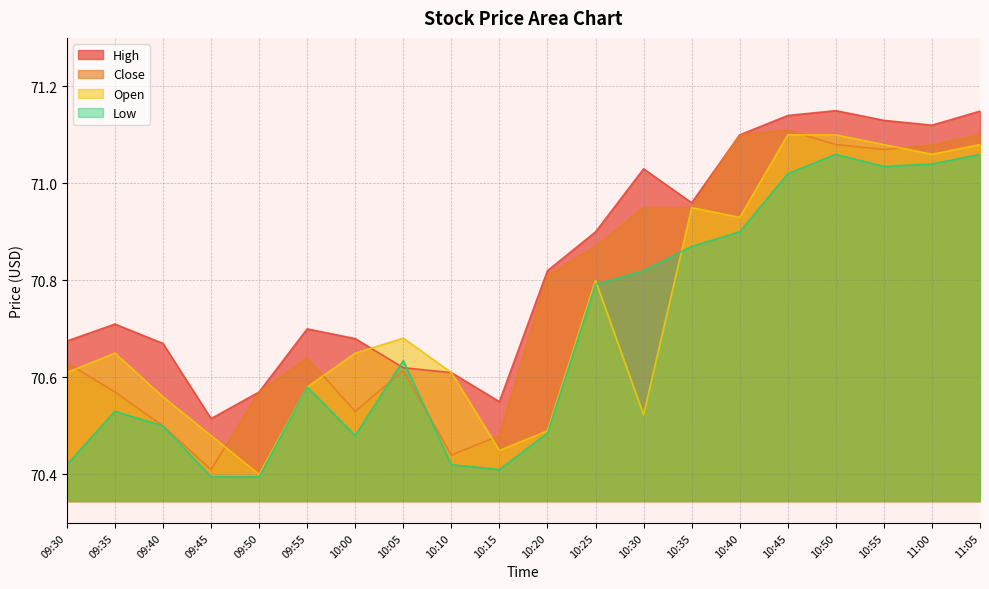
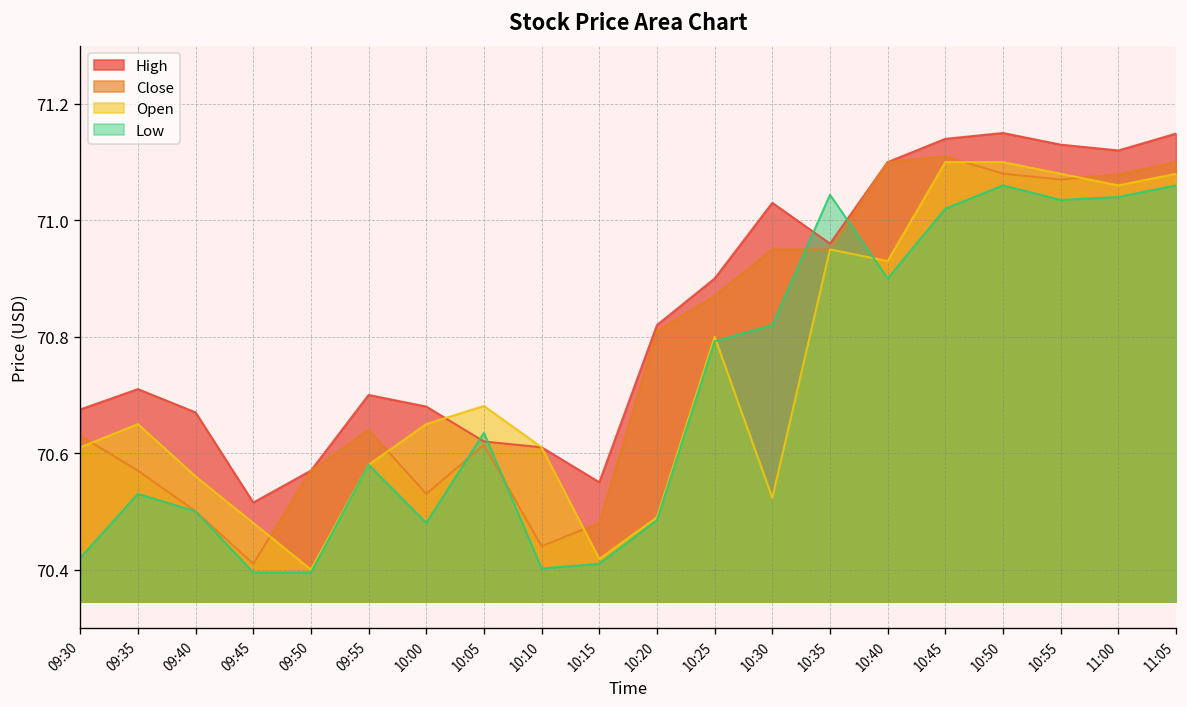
Low, 10:10: 70.42 -> 70.40
Open, 10:15: 70.45 -> 70.42
Low, 10:35: 70.87 -> 71.04
